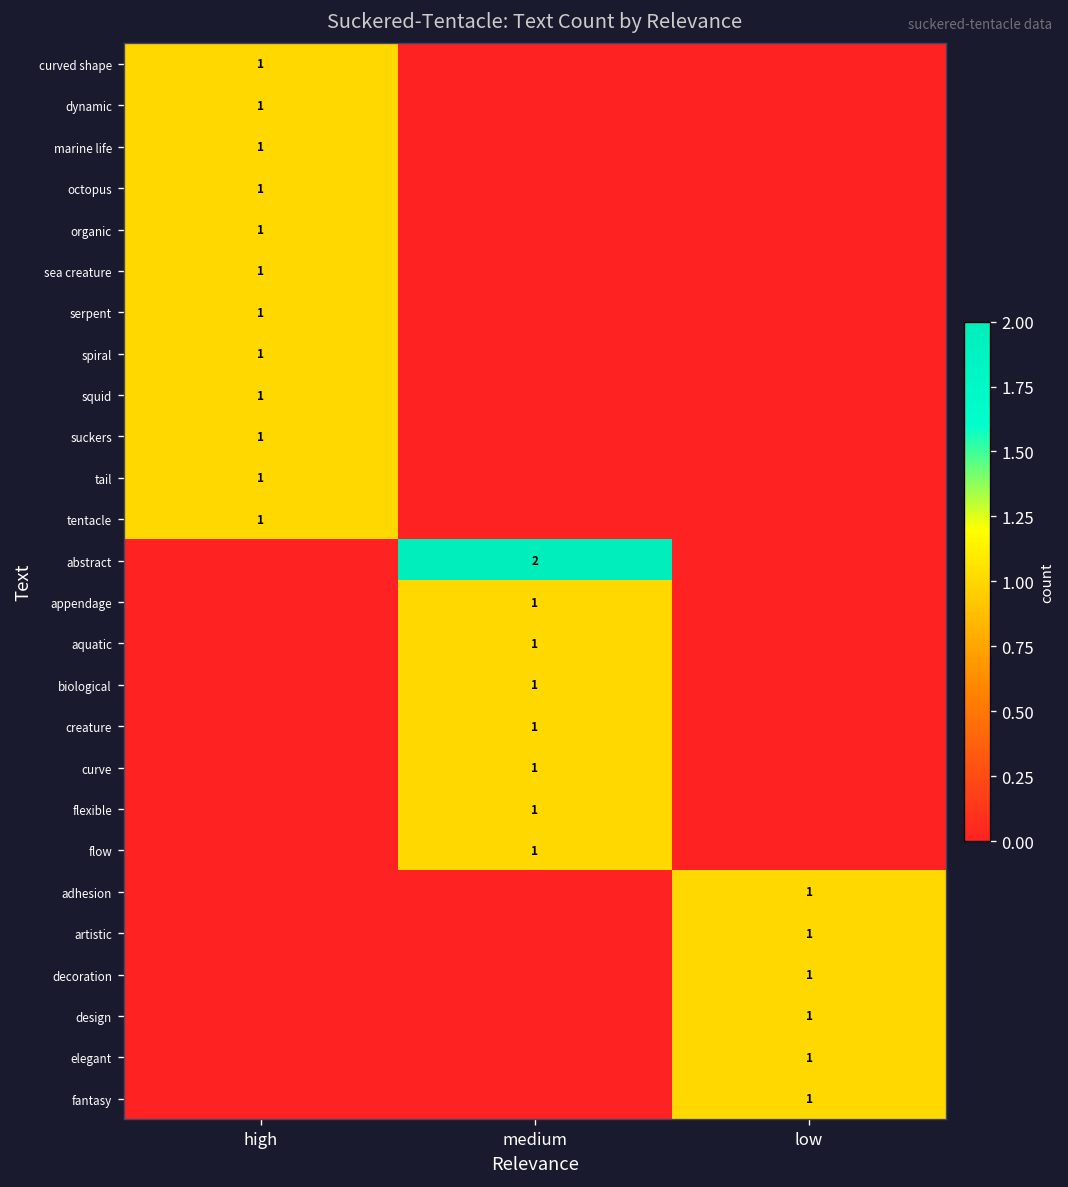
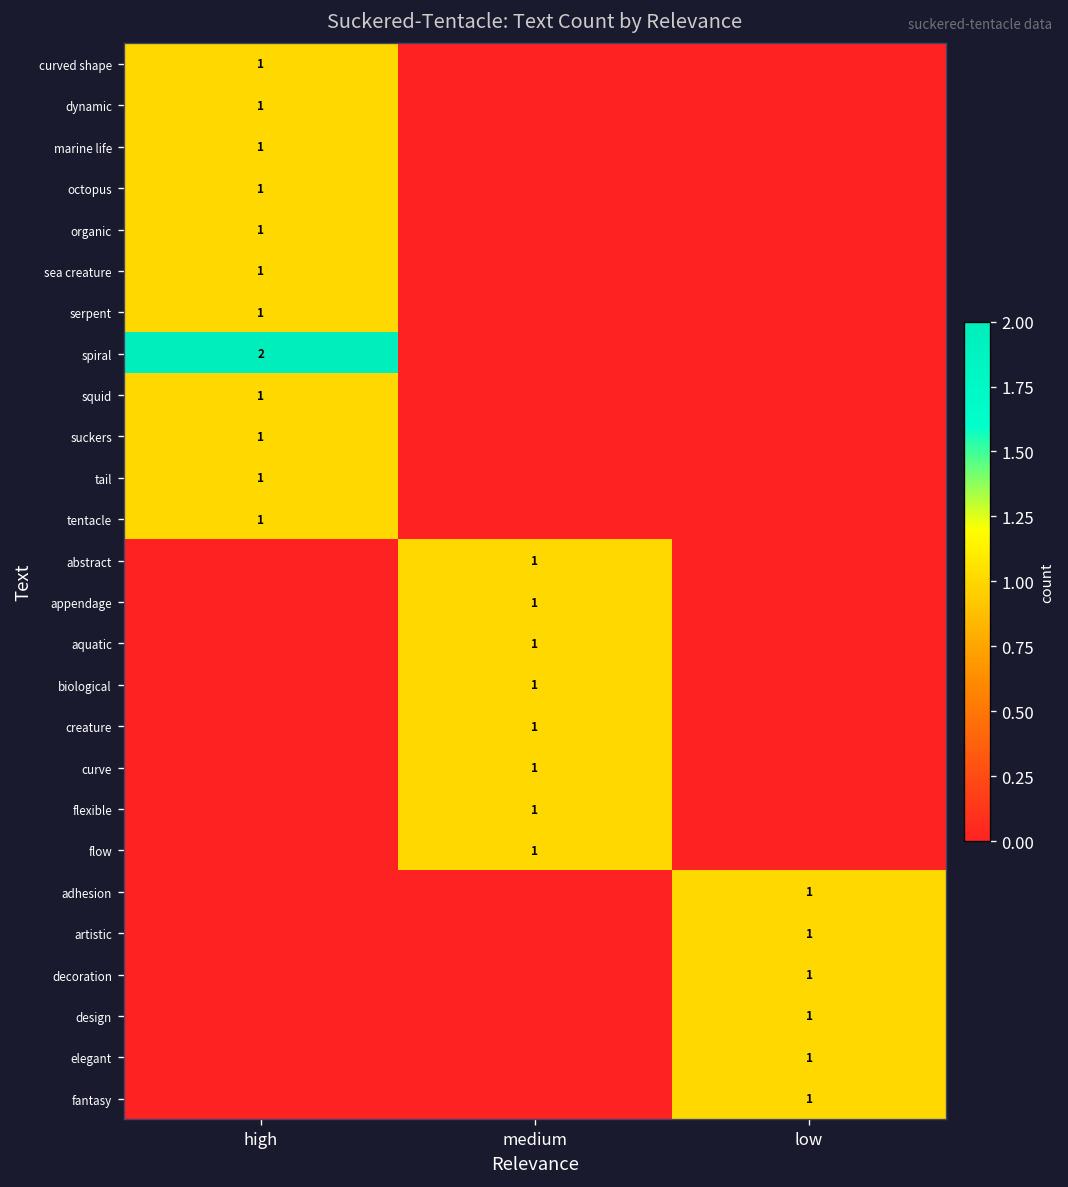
spiral, high: 1 -> 2
abstract, medium: 2 -> 1
